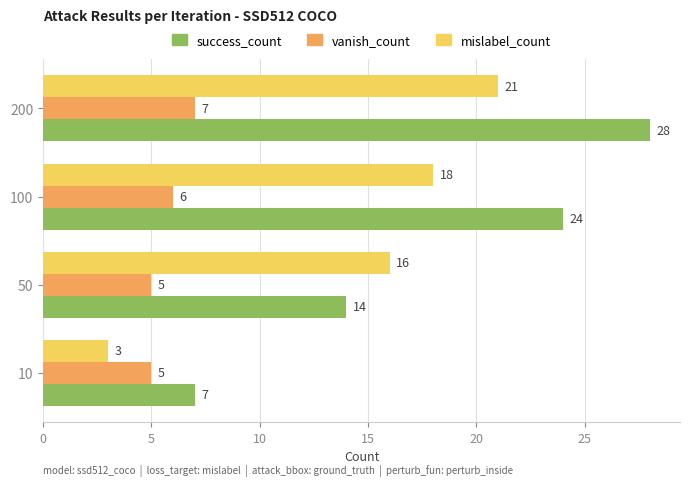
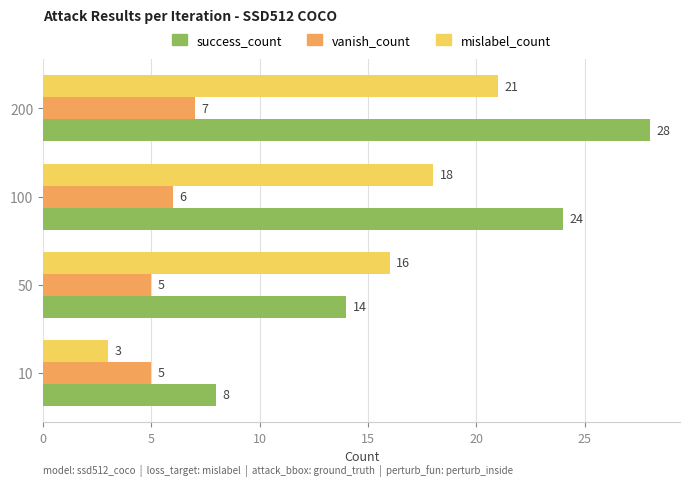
success_count, 10: 7 -> 8
